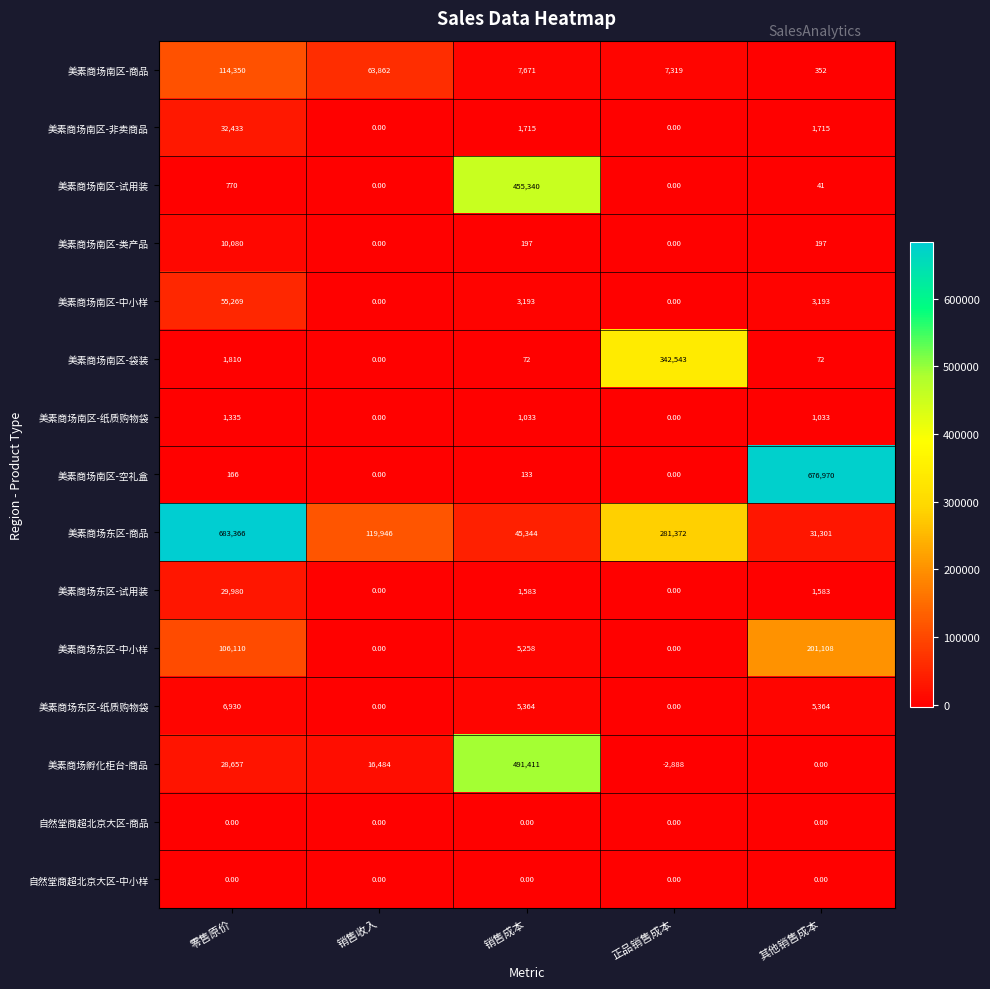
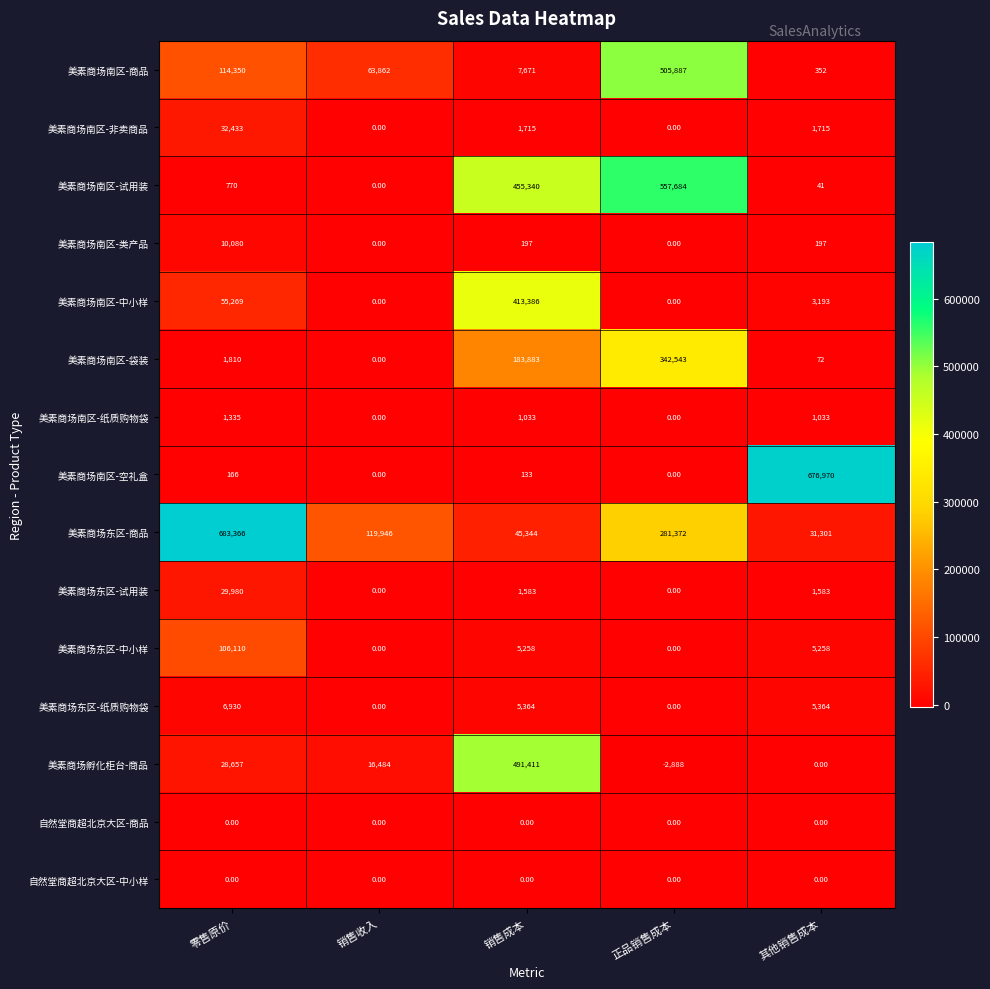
美素商场南区-商品, 正品销售成本: 7,319 -> 505,887
美素商场南区-试用装, 正品销售成本: 0.00 -> 557,684
美素商场南区-中小样, 销售成本: 3,193 -> 413,386
美素商场南区-袋装, 销售成本: 72 -> 183,883
美素商场东区-中小样, 其他销售成本: 201,108 -> 5,258
